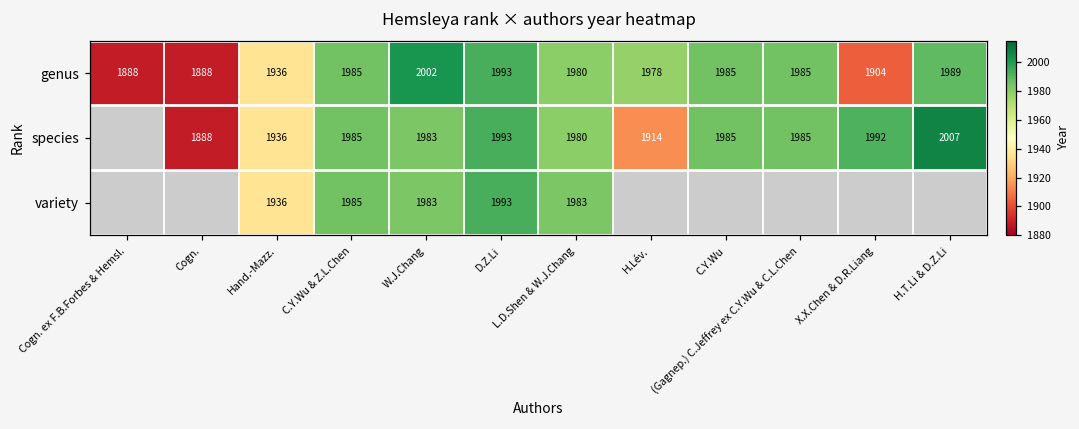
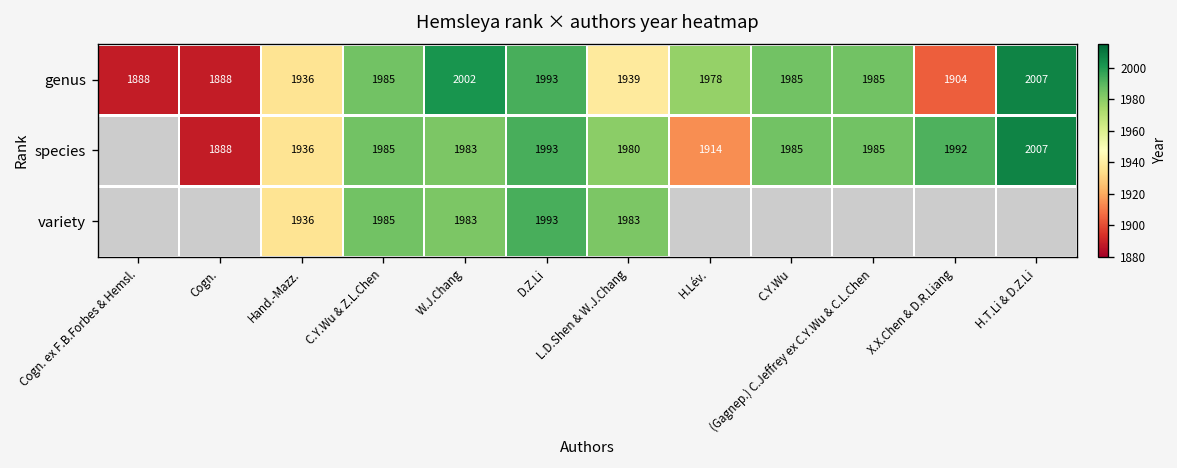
genus, L.D.Shen & W.J.Chang: 1980 -> 1939
genus, H.T.Li & D.Z.Li: 1989 -> 2007
